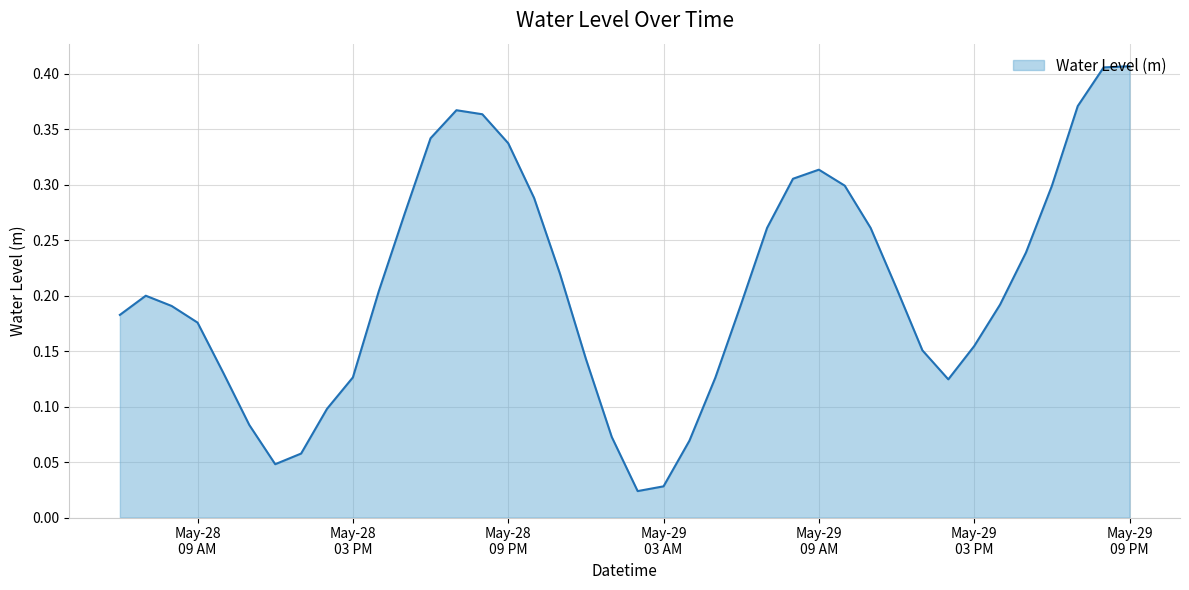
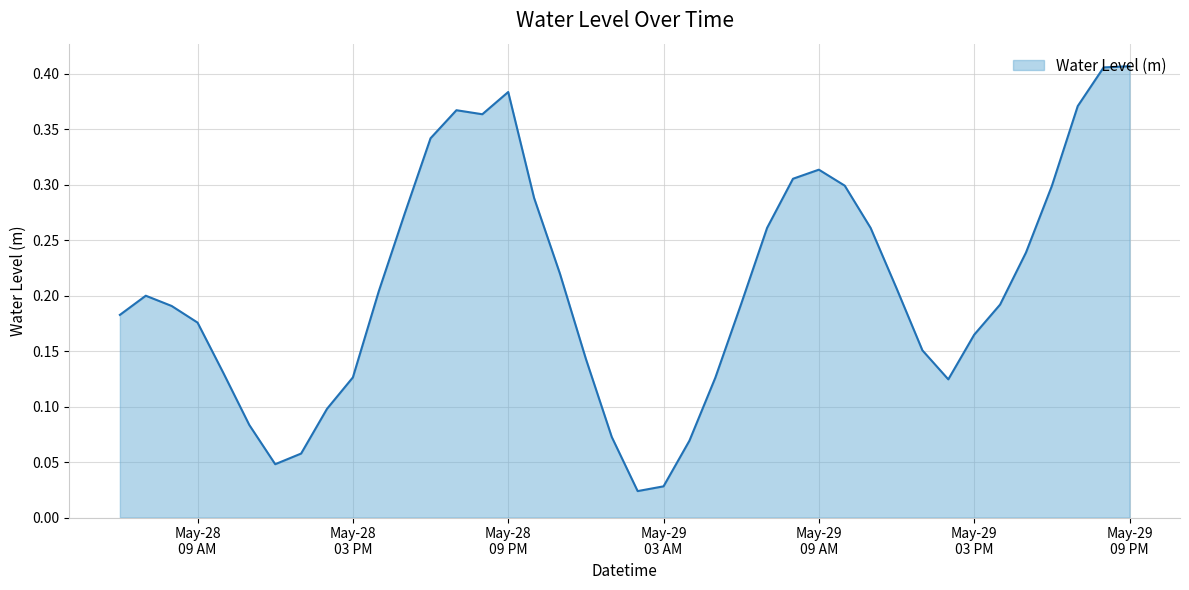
May-28 09 PM: 0.337 -> 0.383
May-29 03 PM: 0.154 -> 0.165
